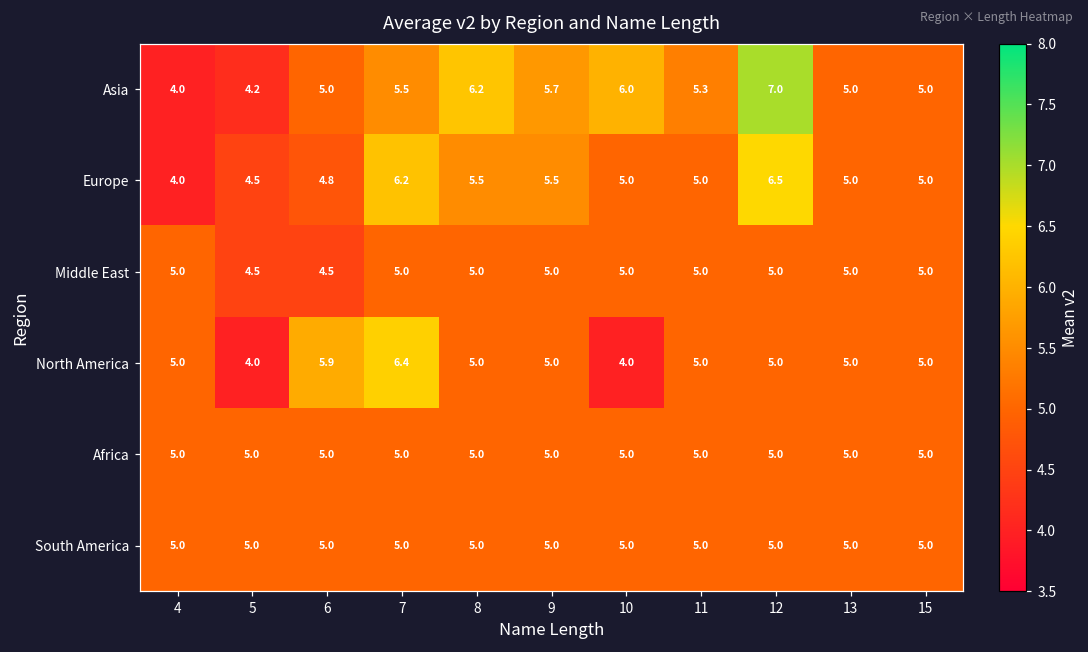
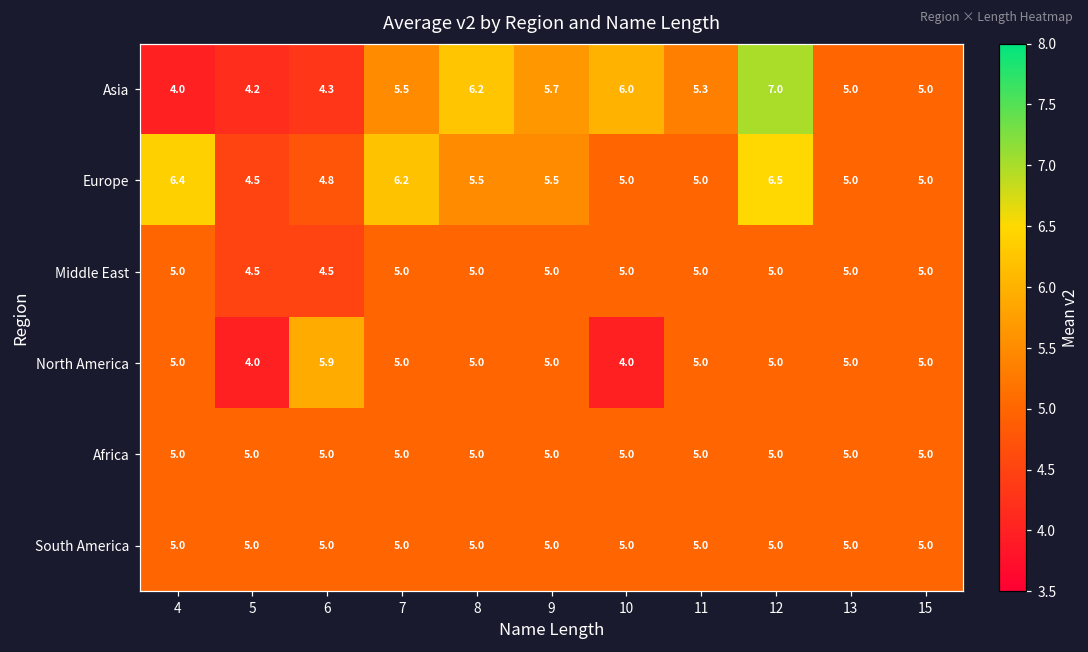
Asia, 6: 5.0 -> 4.3
Europe, 4: 4.0 -> 6.4
North America, 7: 6.4 -> 5.0
